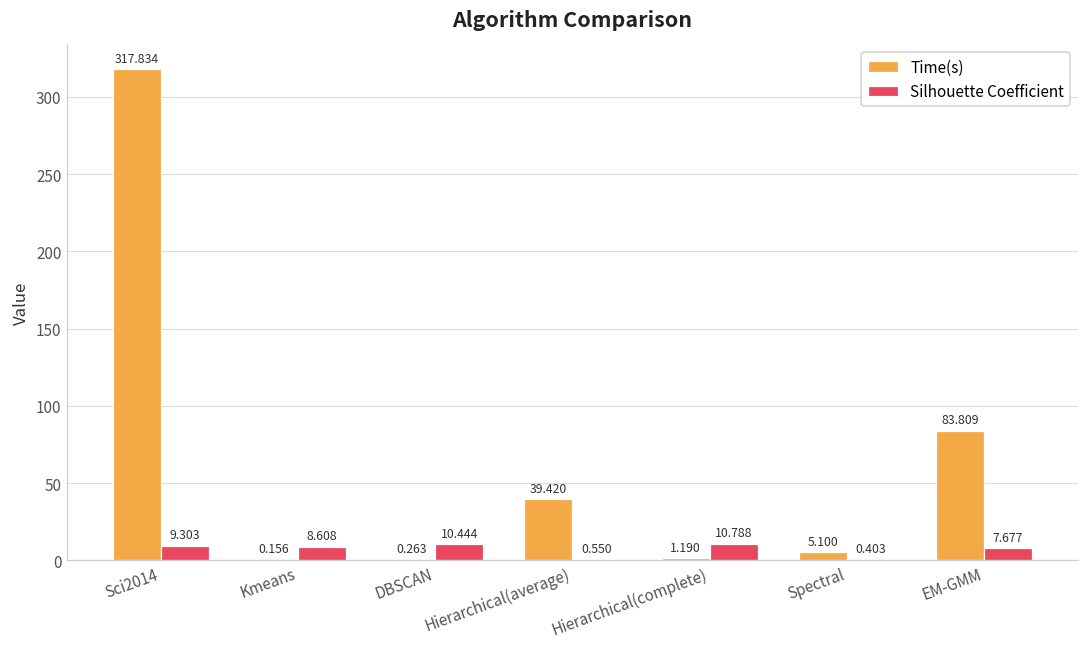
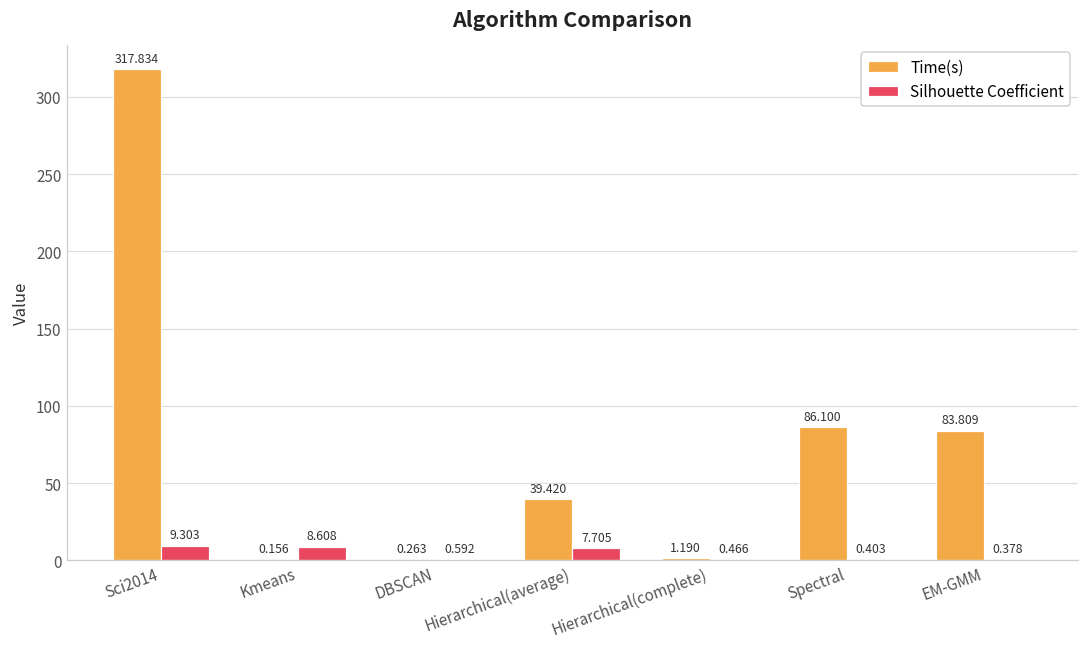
Silhouette Coefficient, DBSCAN: 10.444 -> 0.592
Silhouette Coefficient, Hierarchical(average): 0.550 -> 7.705
Silhouette Coefficient, Hierarchical(complete): 10.788 -> 0.466
Time(s), Spectral: 5.100 -> 86.100
Silhouette Coefficient, EM-GMM: 7.677 -> 0.378
